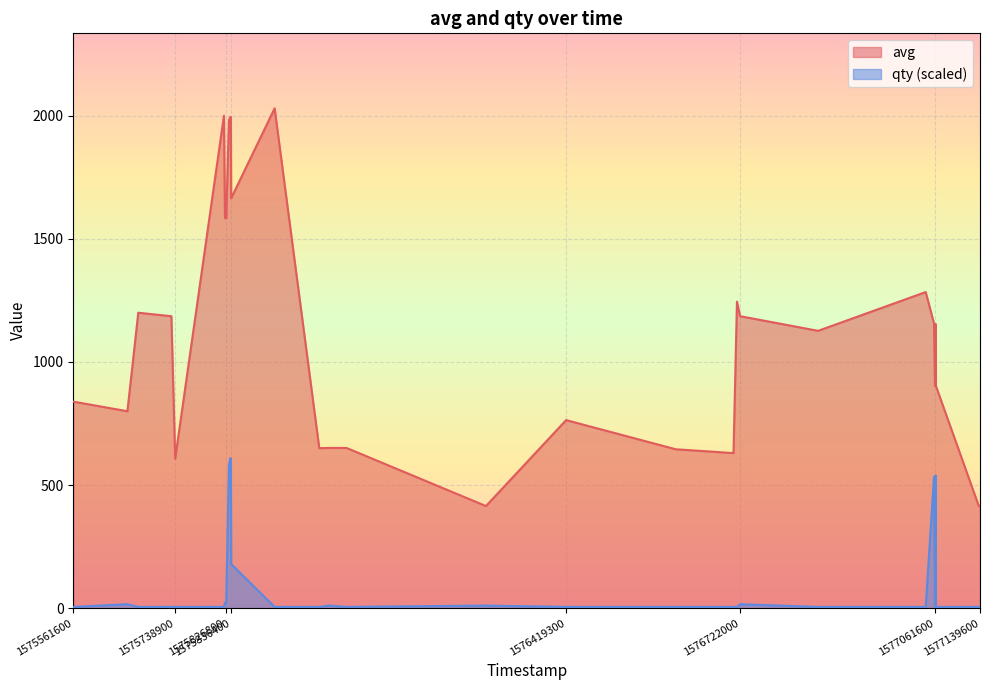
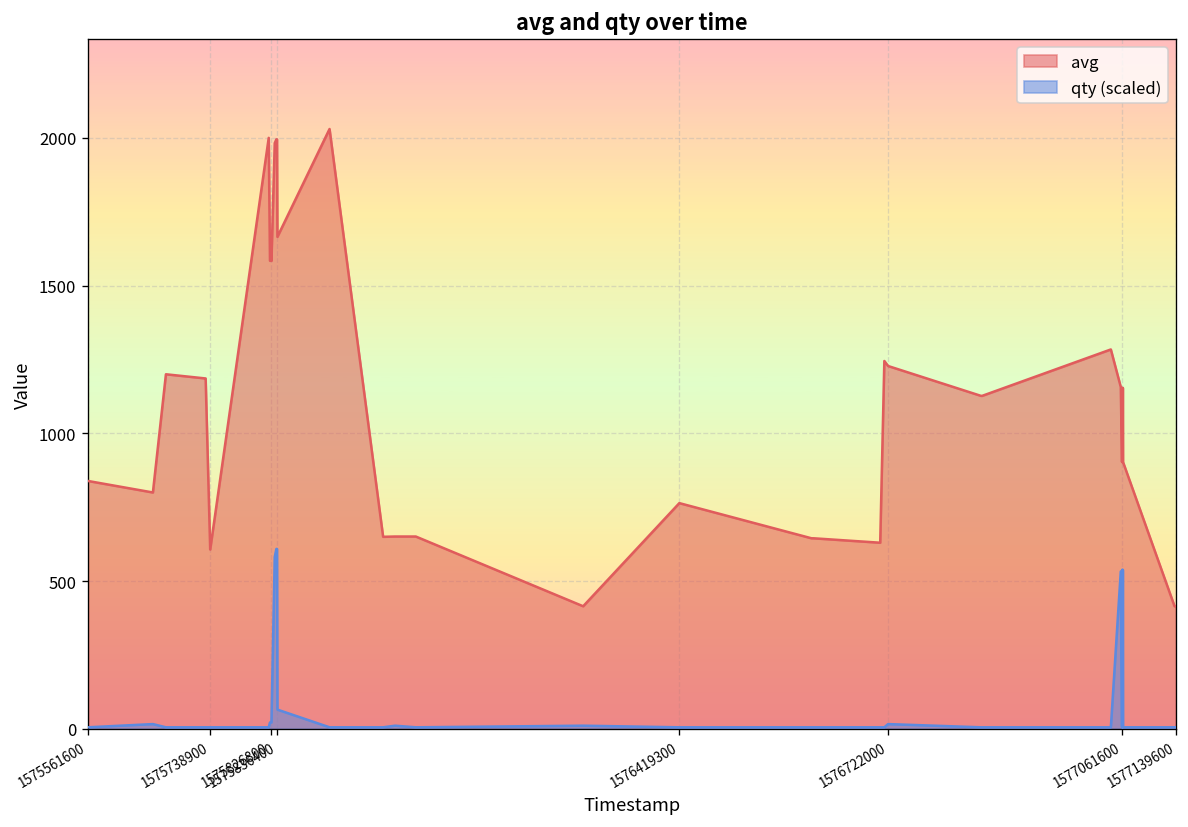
qty (scaled), 1575836400: 180 -> 70
avg, 1576722000: 1190 -> 1230
